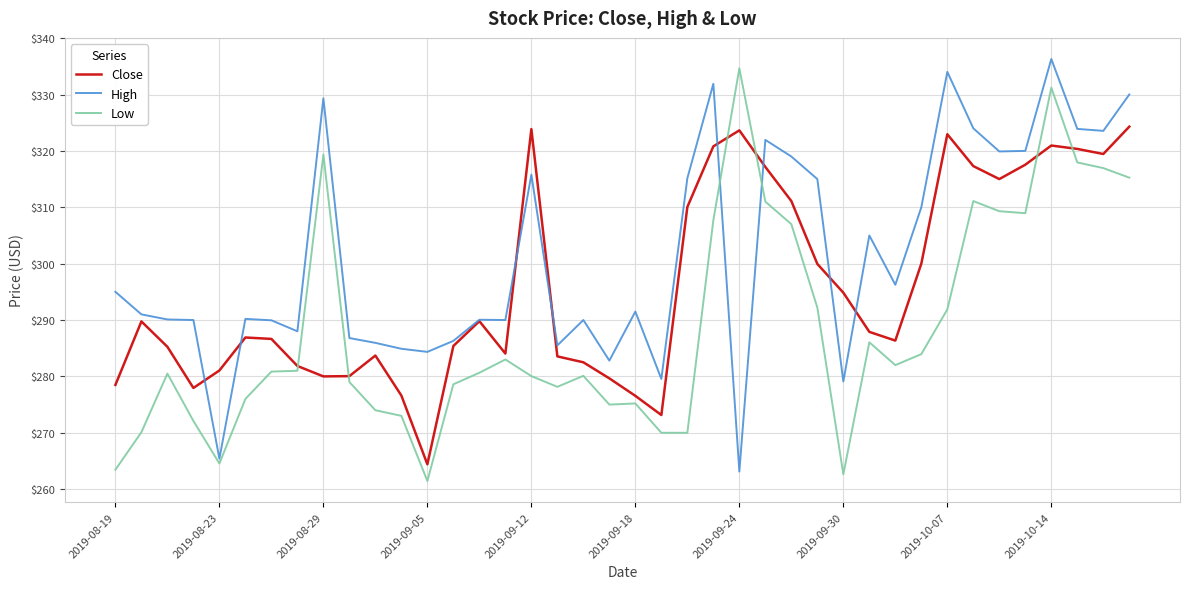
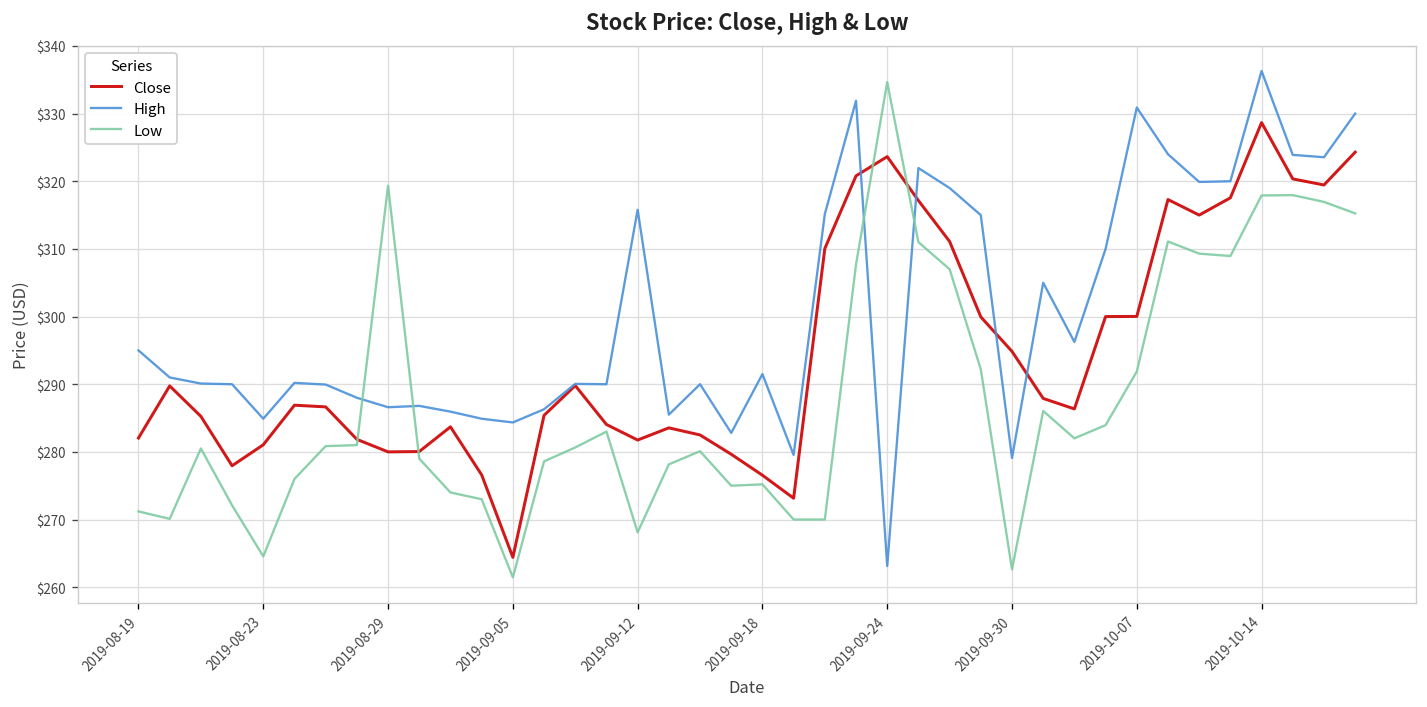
Close, 2019-08-19: $278 -> $282
Low, 2019-08-19: $263 -> $271
High, 2019-08-23: $265 -> $285
High, 2019-08-29: $329 -> $287
Close, 2019-09-12: $324 -> $282
Low, 2019-09-12: $280 -> $268
Close, 2019-10-07: $323 -> $300
High, 2019-10-07: $334 -> $331
Close, 2019-10-14: $321 -> $329
Low, 2019-10-14: $331 -> $318
